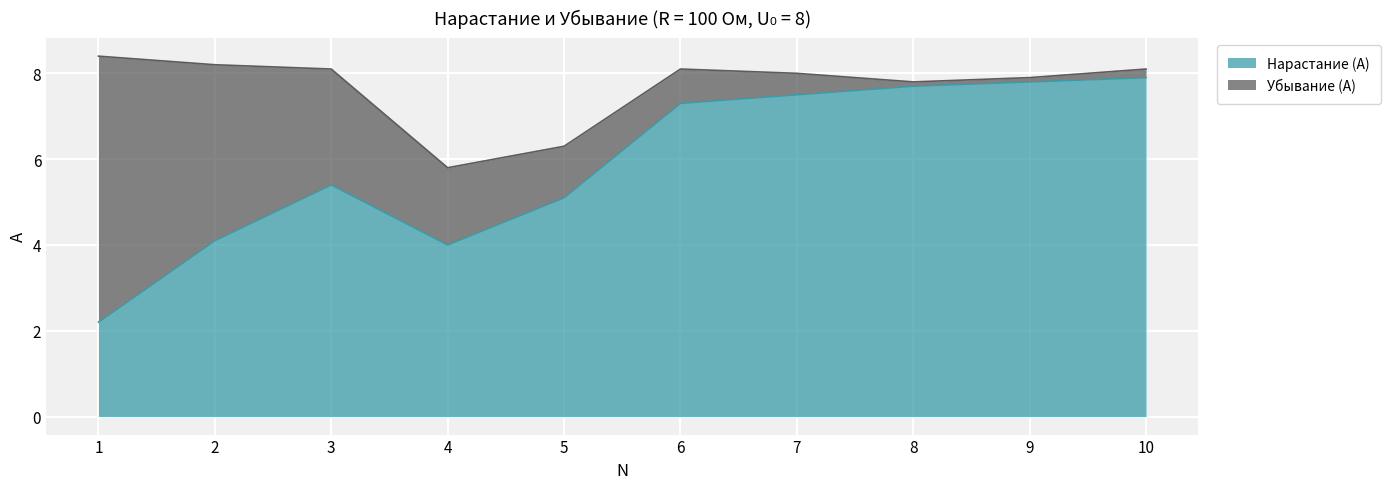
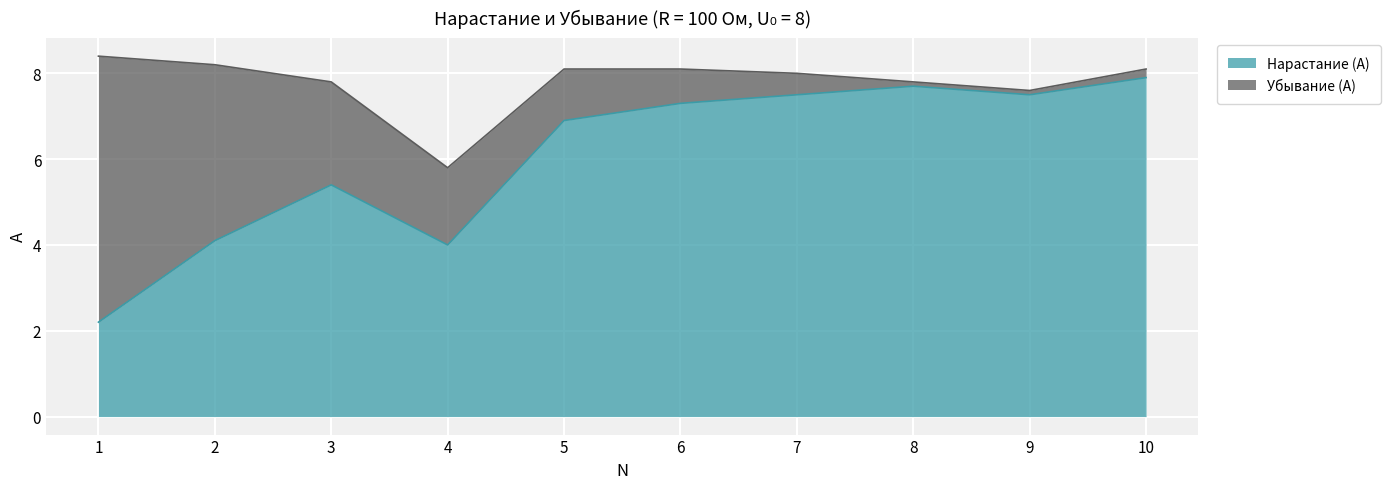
Убывание (A), 3: 2.7 -> 2.4
Нарастание (A), 5: 5.1 -> 6.9
Нарастание (A), 9: 7.8 -> 7.5
